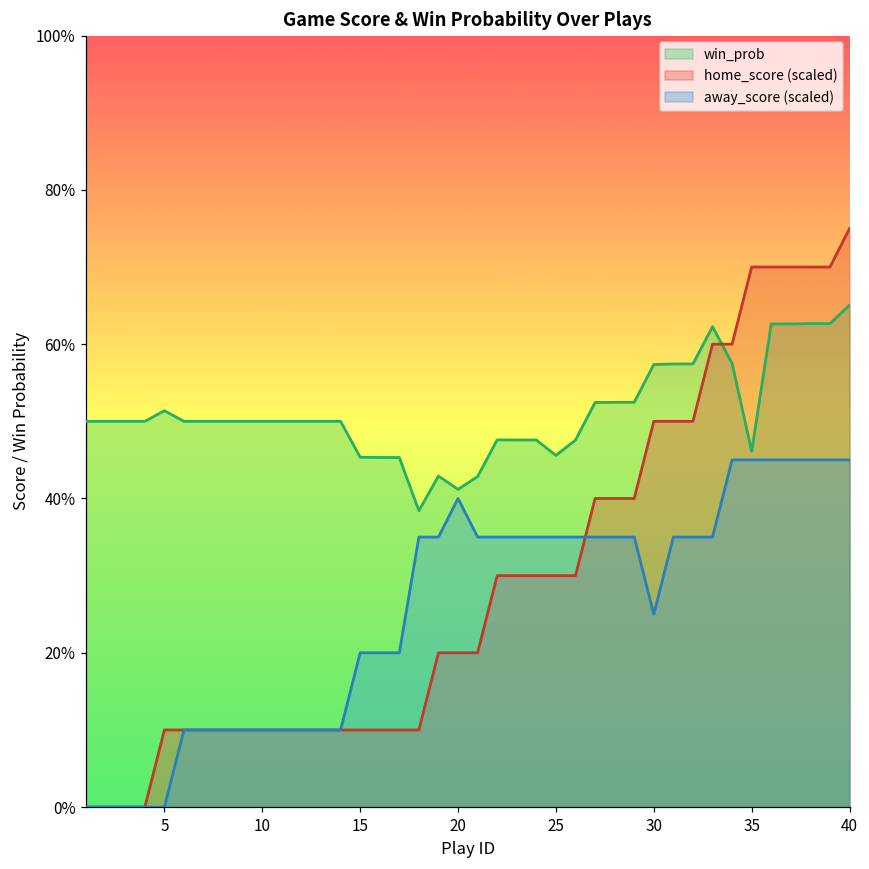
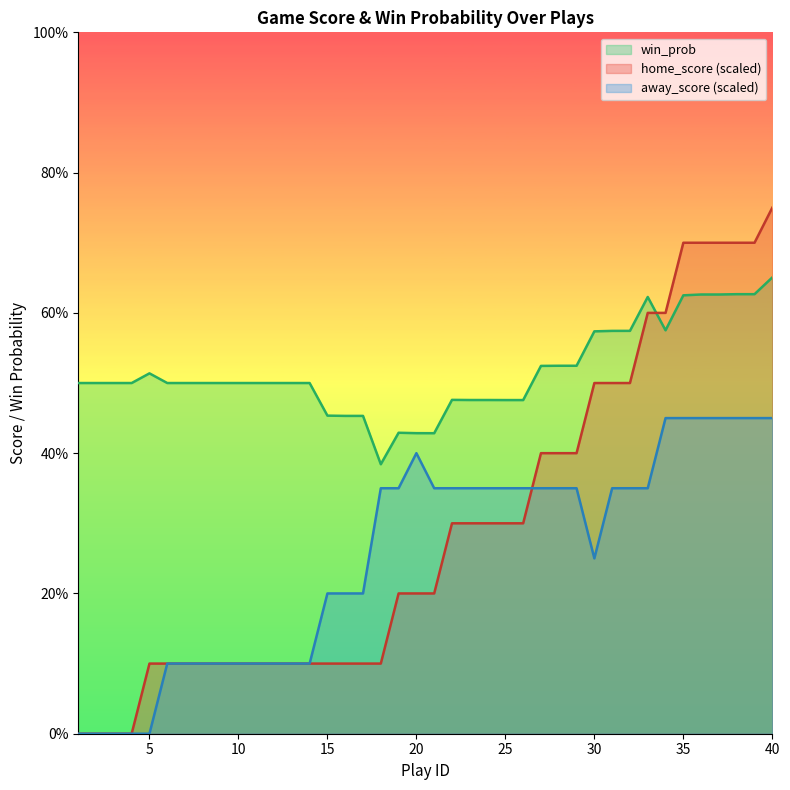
win_prob, 20: 41% -> 43%
win_prob, 25: 46% -> 48%
win_prob, 35: 46% -> 63%
